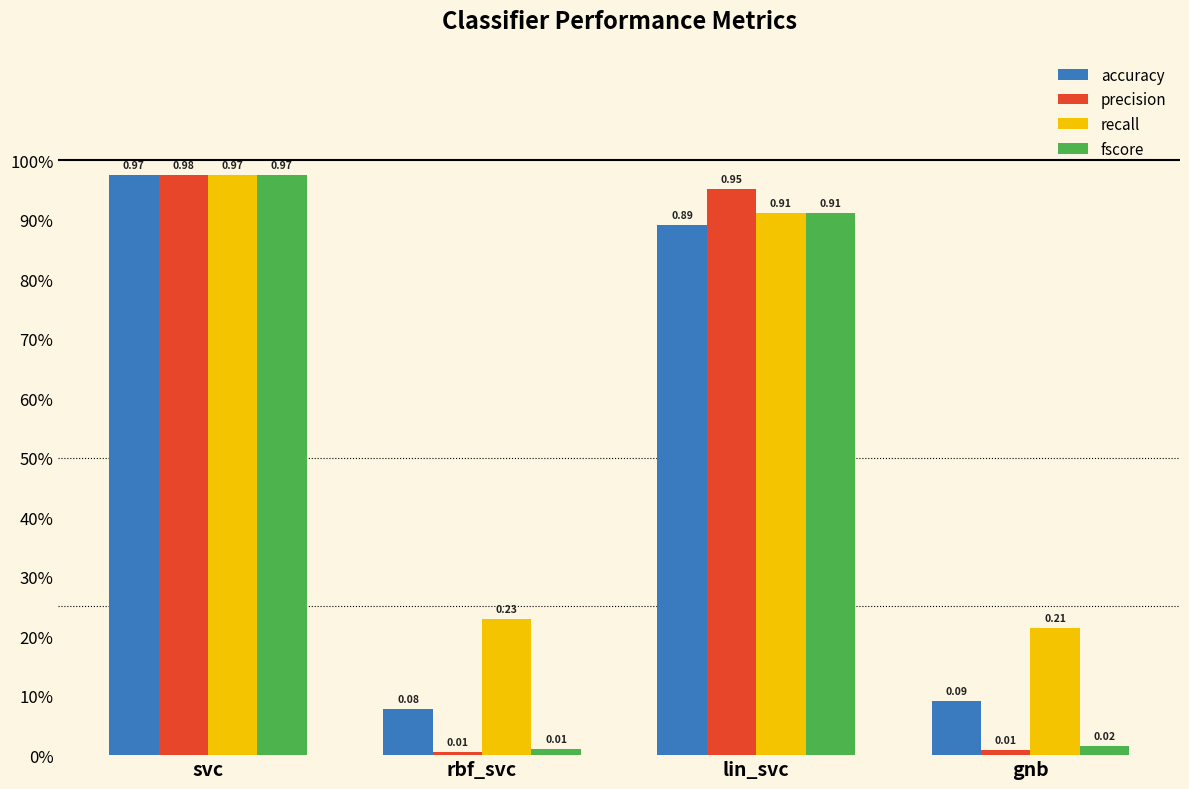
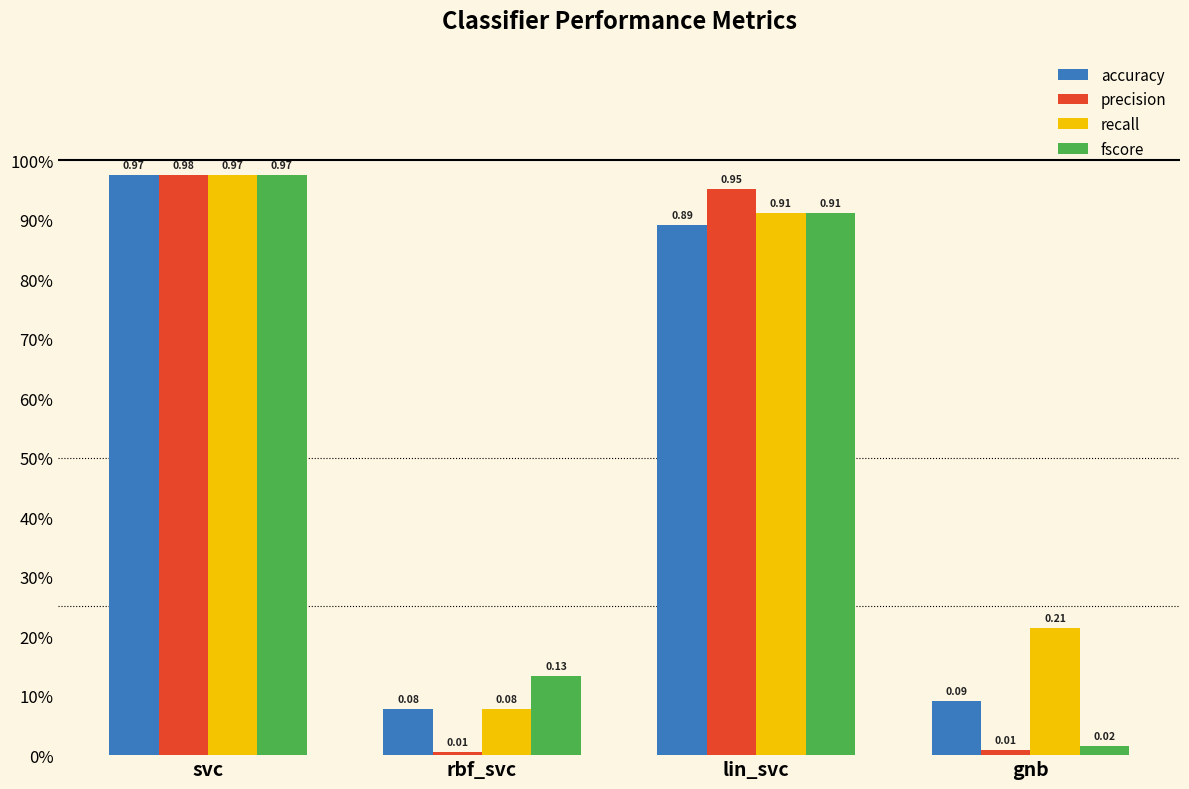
recall, rbf_svc: 0.23 -> 0.08
fscore, rbf_svc: 0.01 -> 0.13
